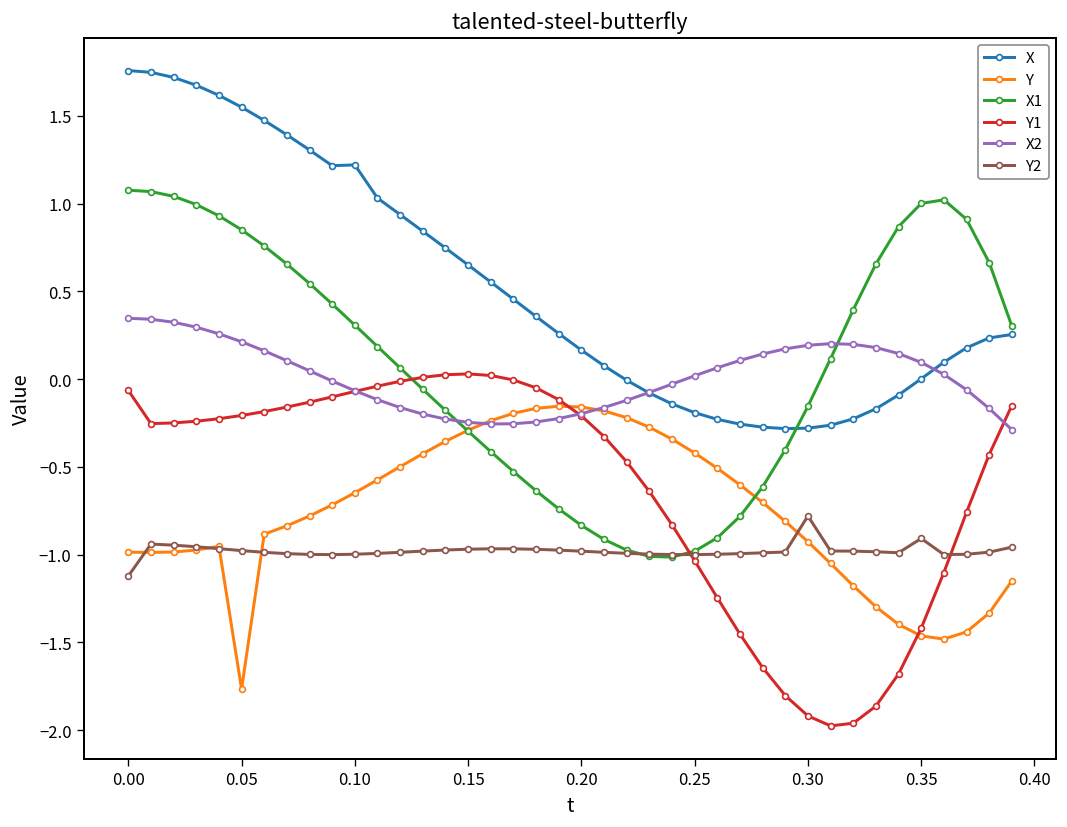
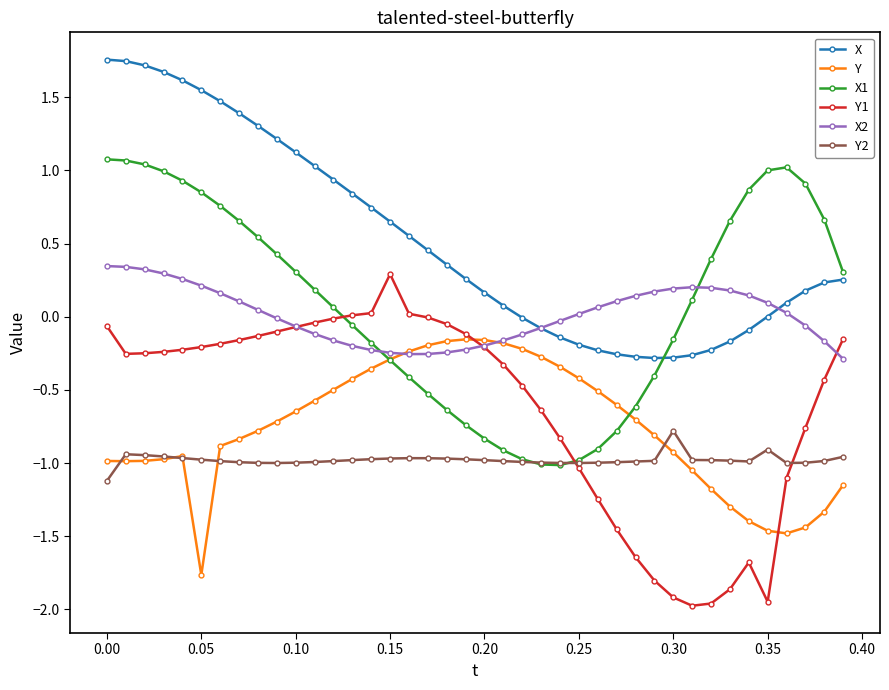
X, 0.10: 1.22 -> 1.12
Y1, 0.15: 0.03 -> 0.29
Y1, 0.35: -1.42 -> -1.95
